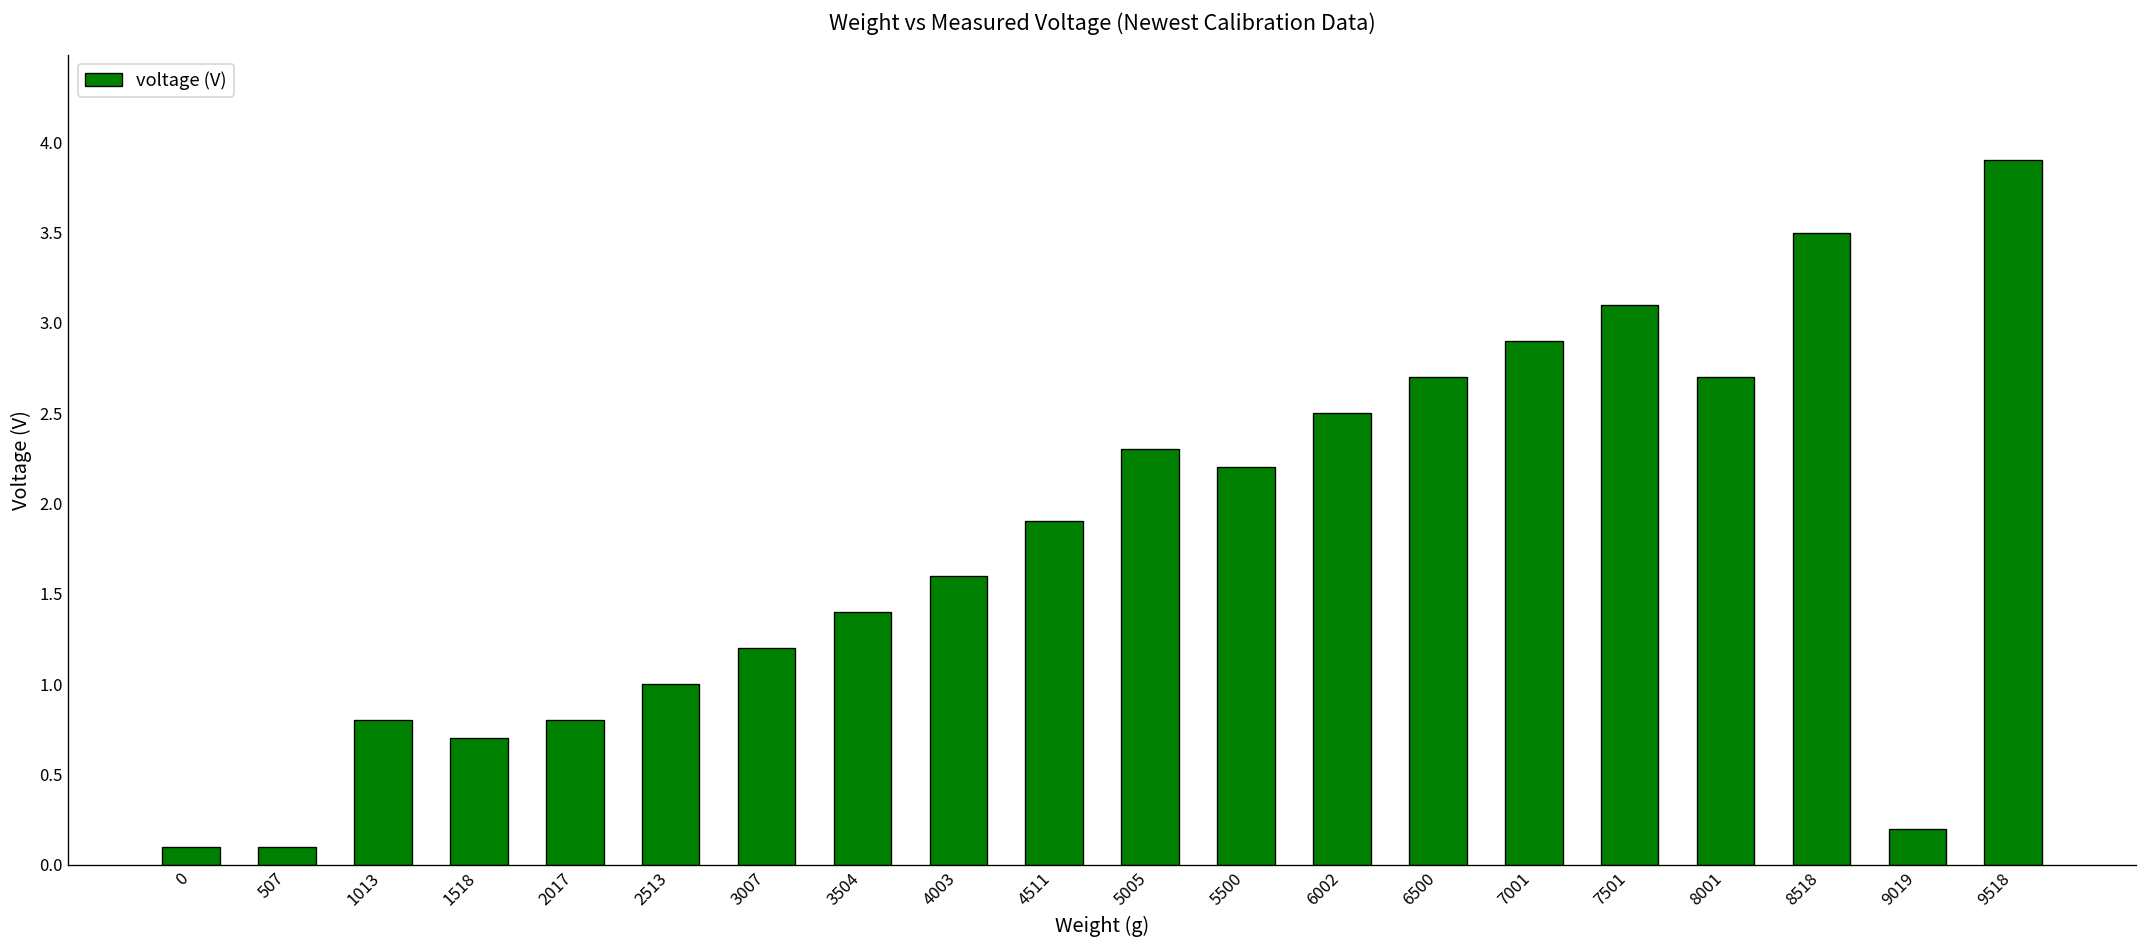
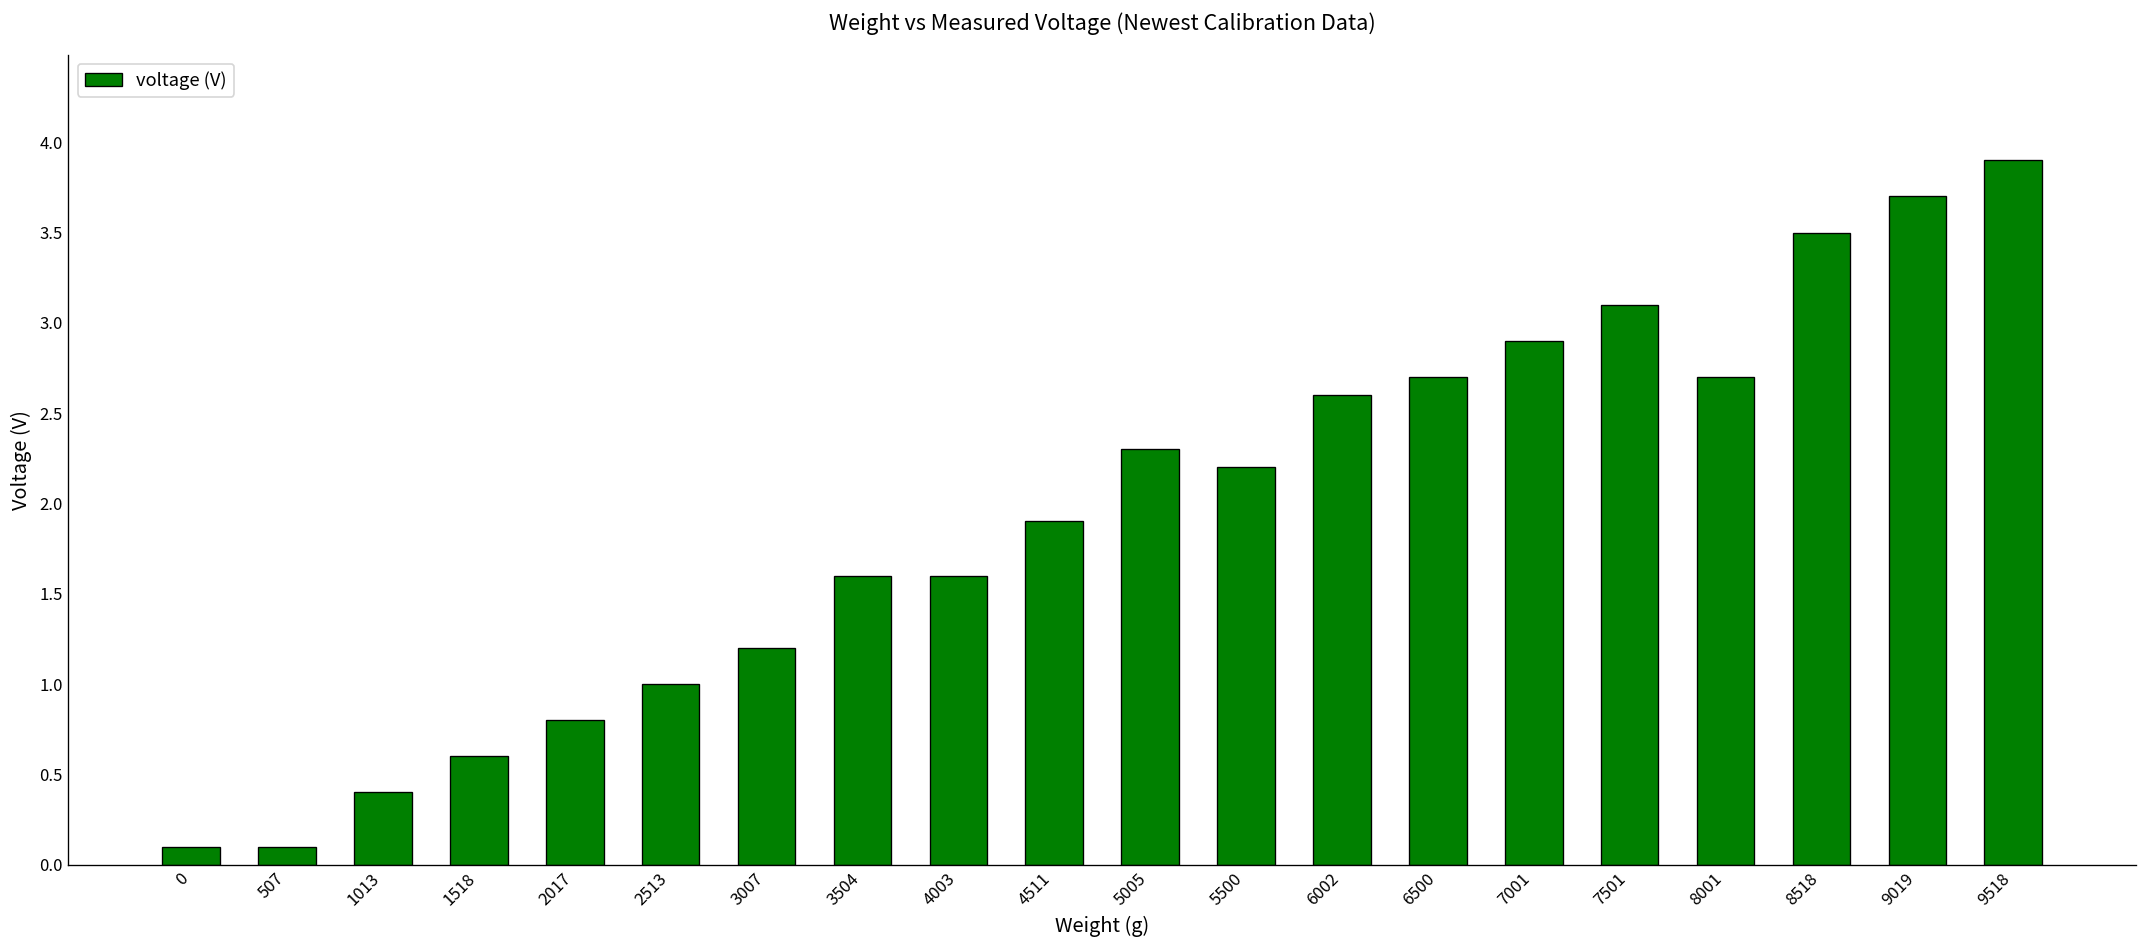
1013: 0.8 -> 0.4
1518: 0.7 -> 0.6
3504: 1.4 -> 1.6
6002: 2.5 -> 2.6
9019: 0.2 -> 3.7
